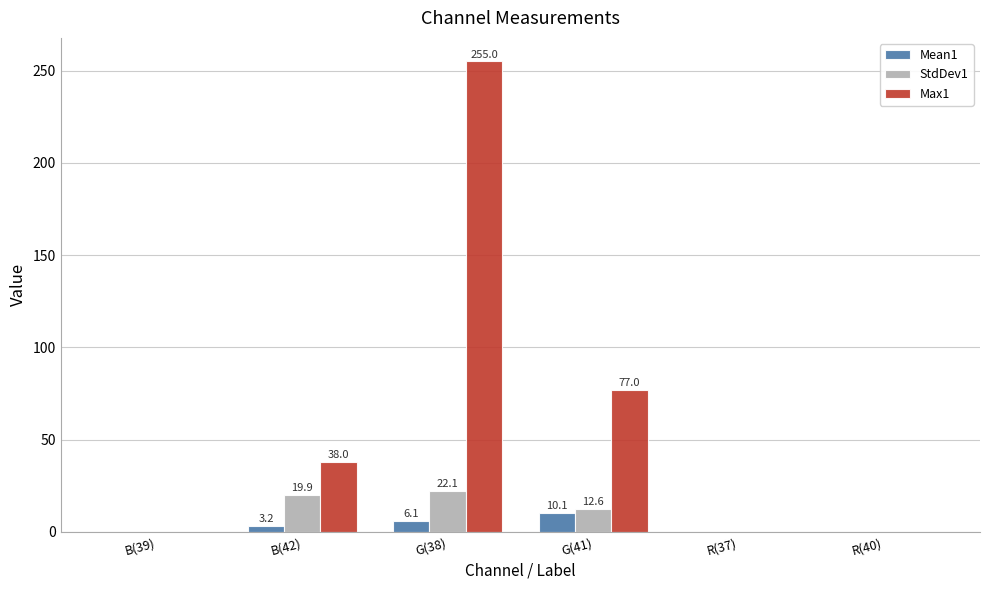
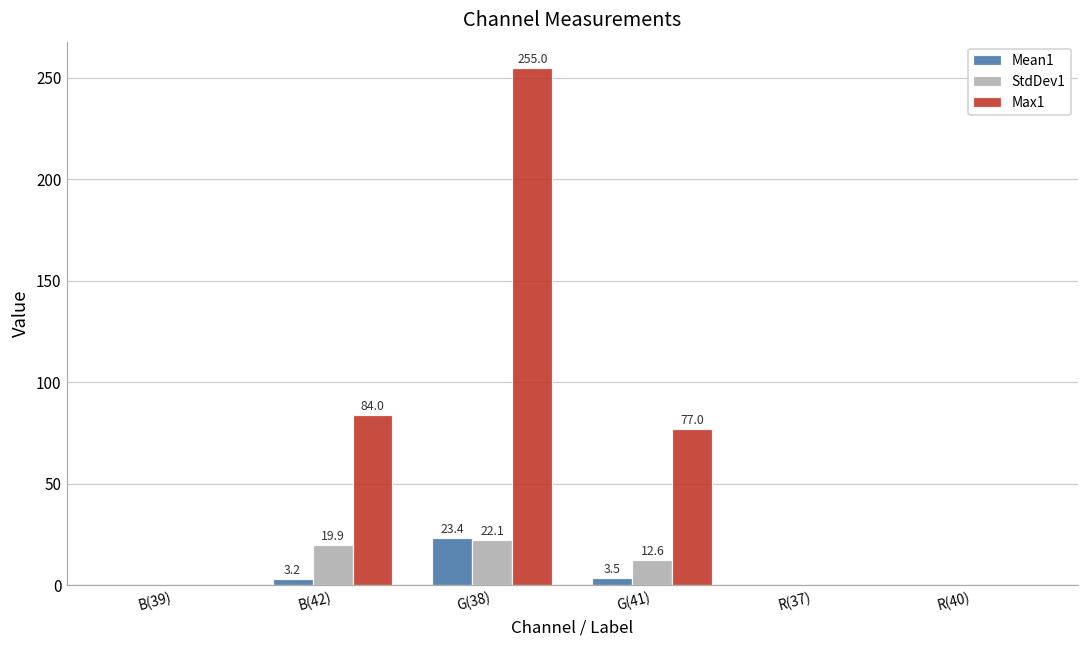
Max1, B(42): 38.0 -> 84.0
Mean1, G(38): 6.1 -> 23.4
Mean1, G(41): 10.1 -> 3.5
